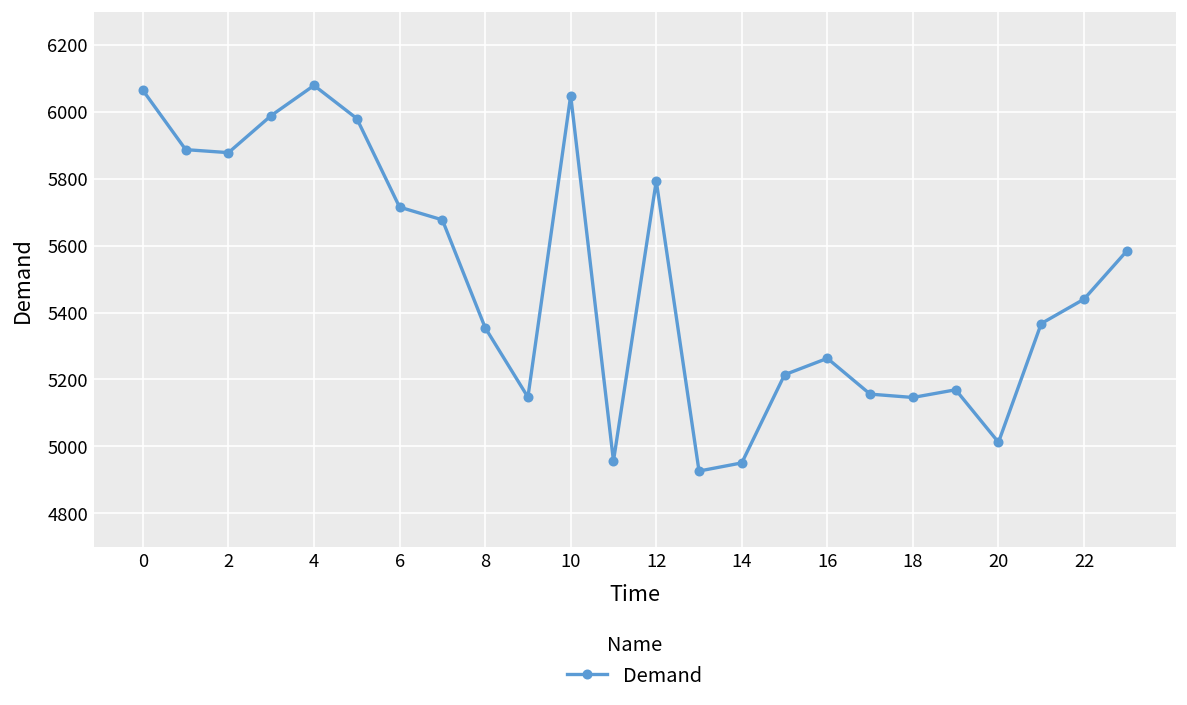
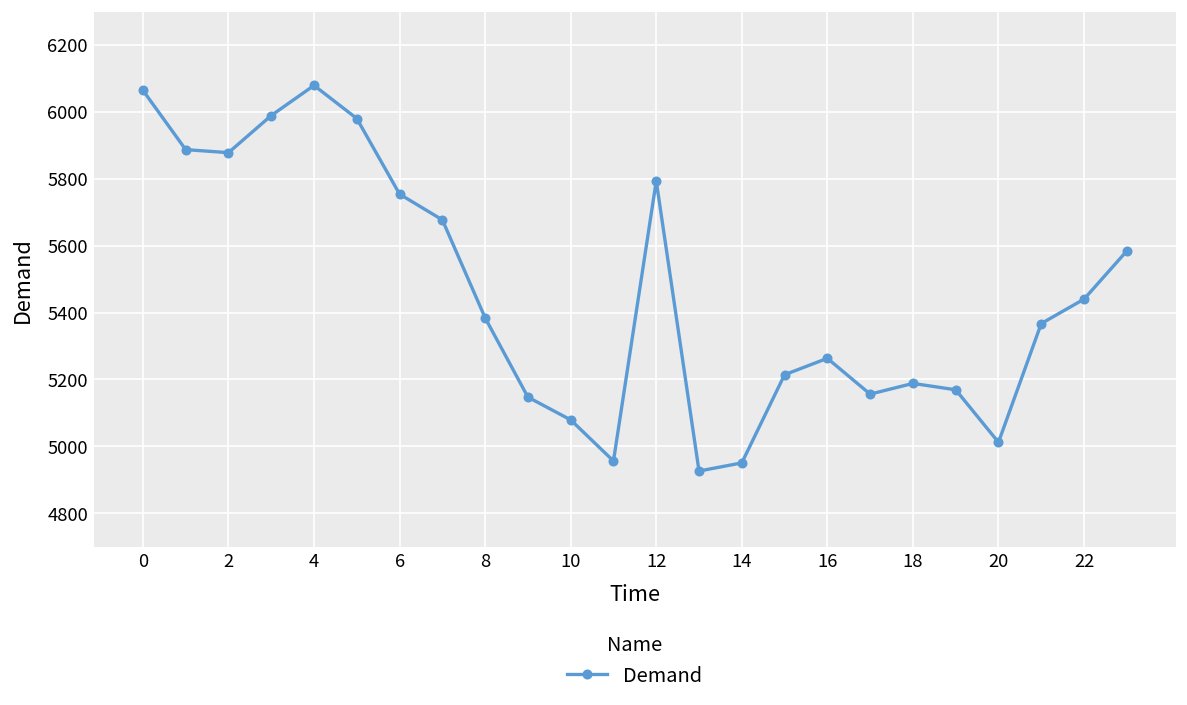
6: 5720 -> 5750
8: 5350 -> 5380
10: 6050 -> 5080
18: 5150 -> 5190
